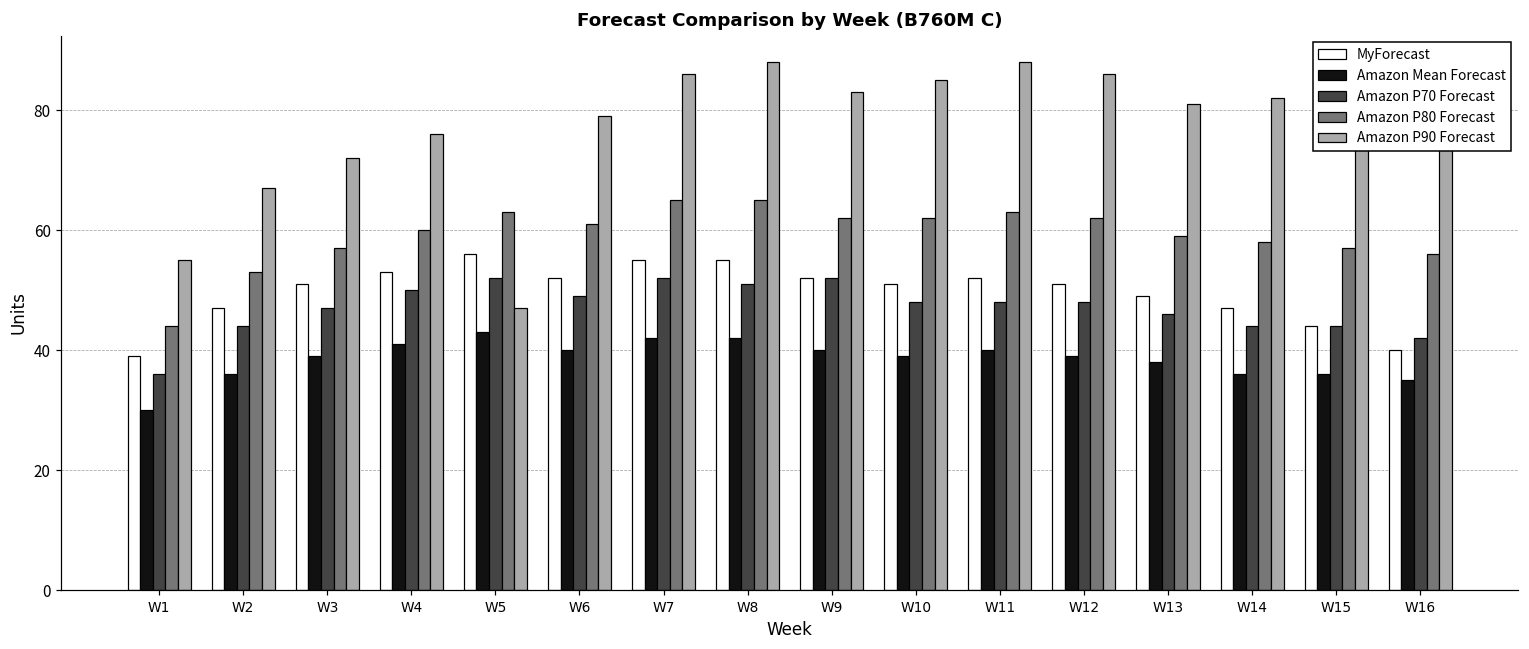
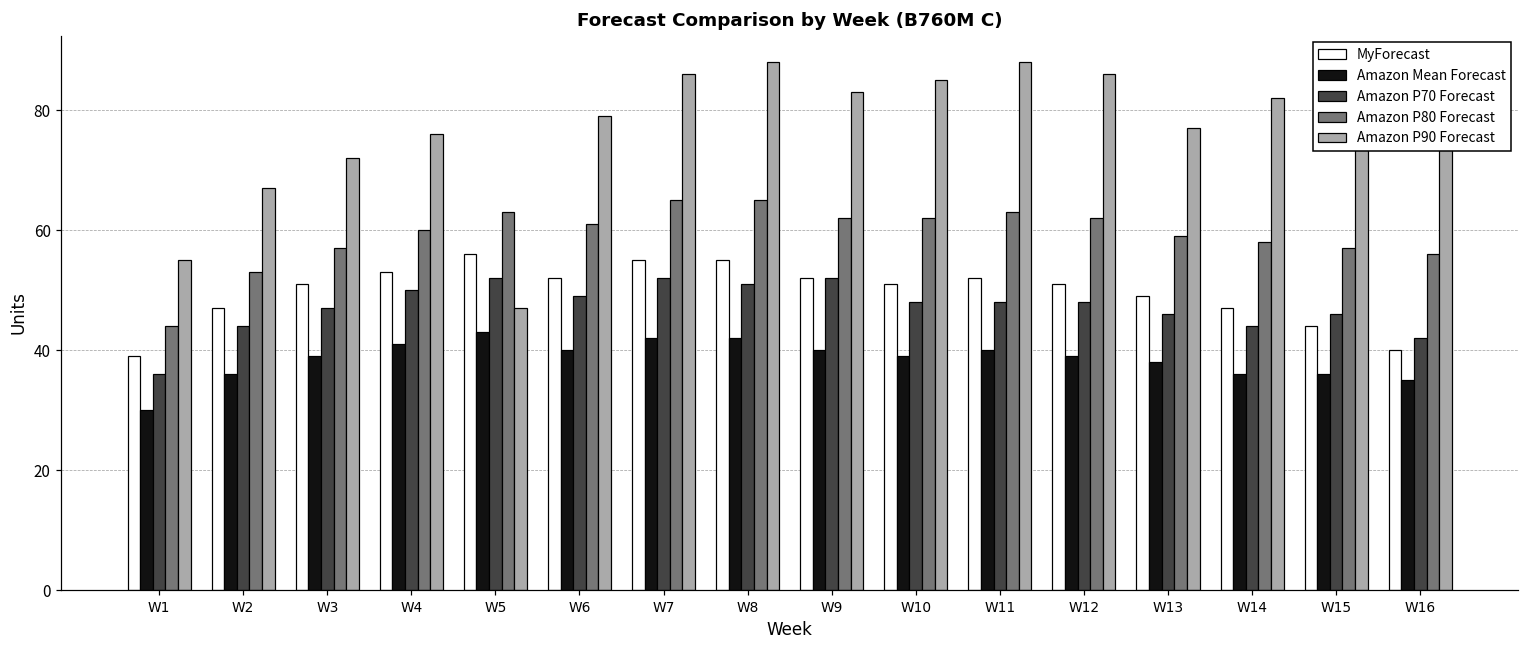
Amazon P90 Forecast, W13: 81 -> 77
Amazon P70 Forecast, W15: 44 -> 46
